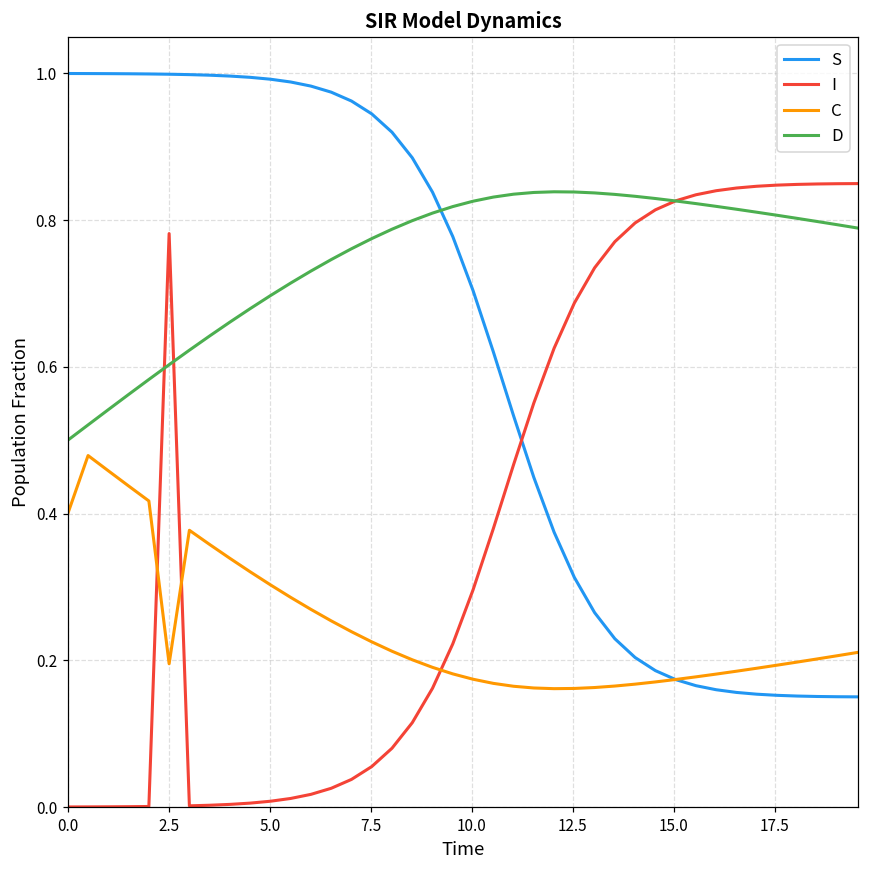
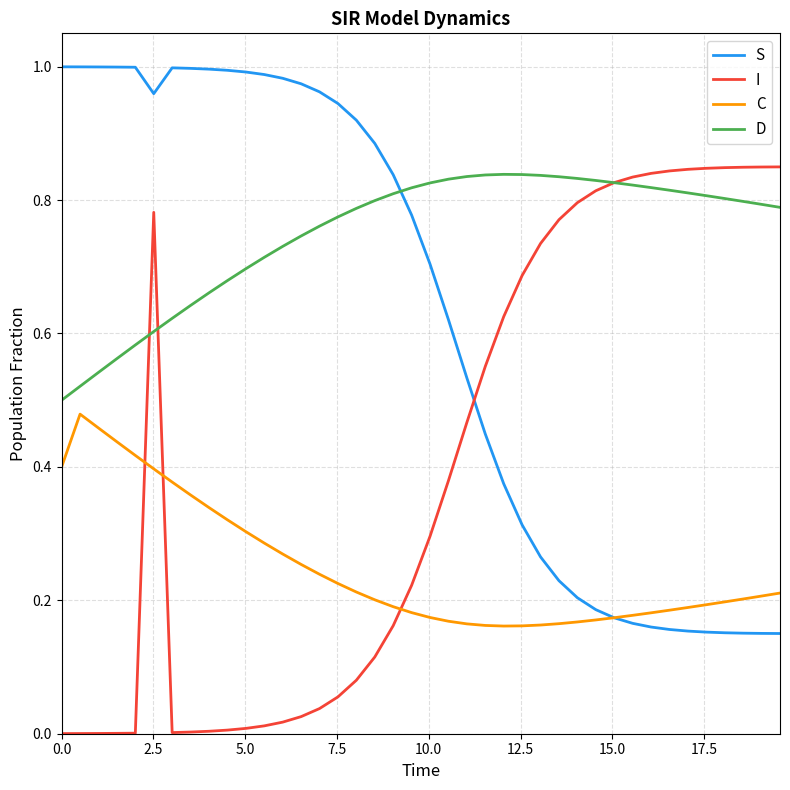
S, 2.5: 1.00 -> 0.96
C, 2.5: 0.20 -> 0.40
